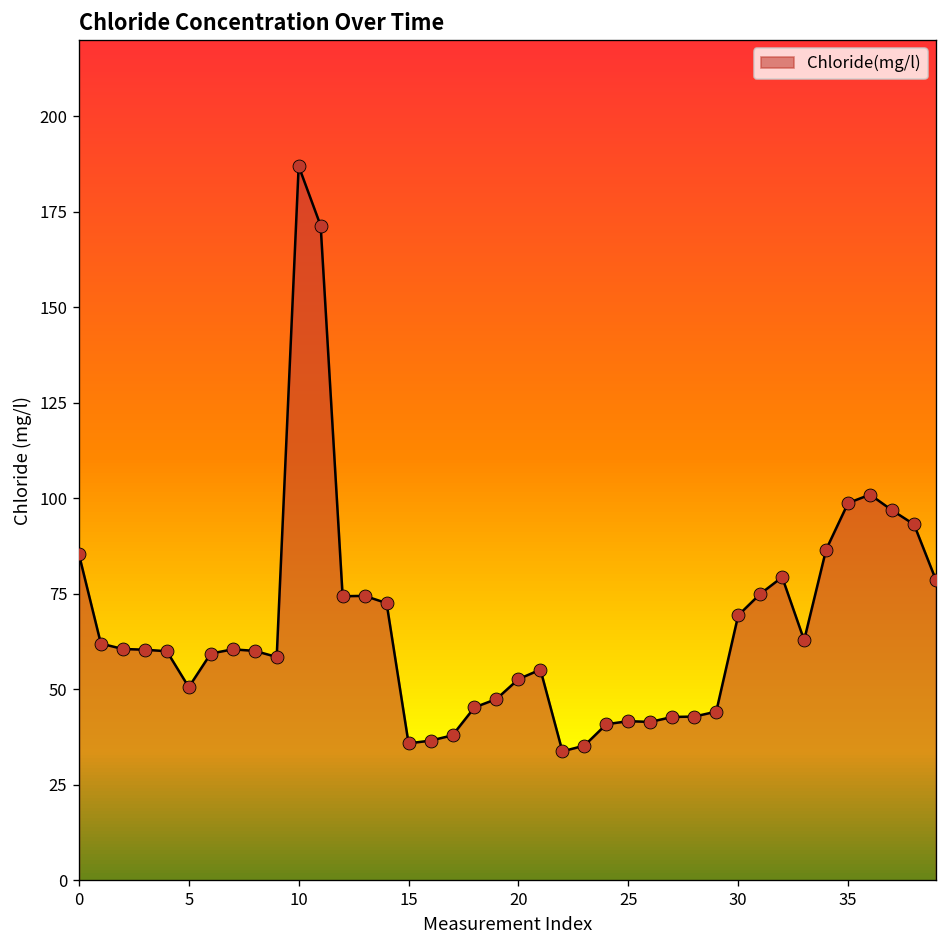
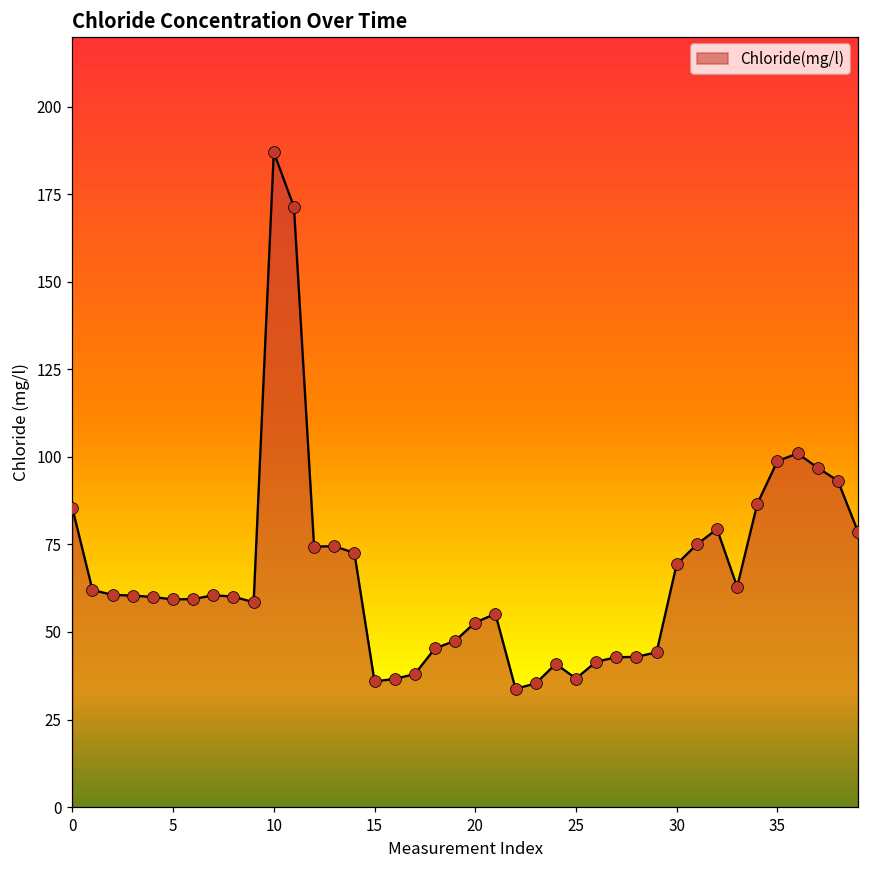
5: 51 -> 59
25: 42 -> 37
